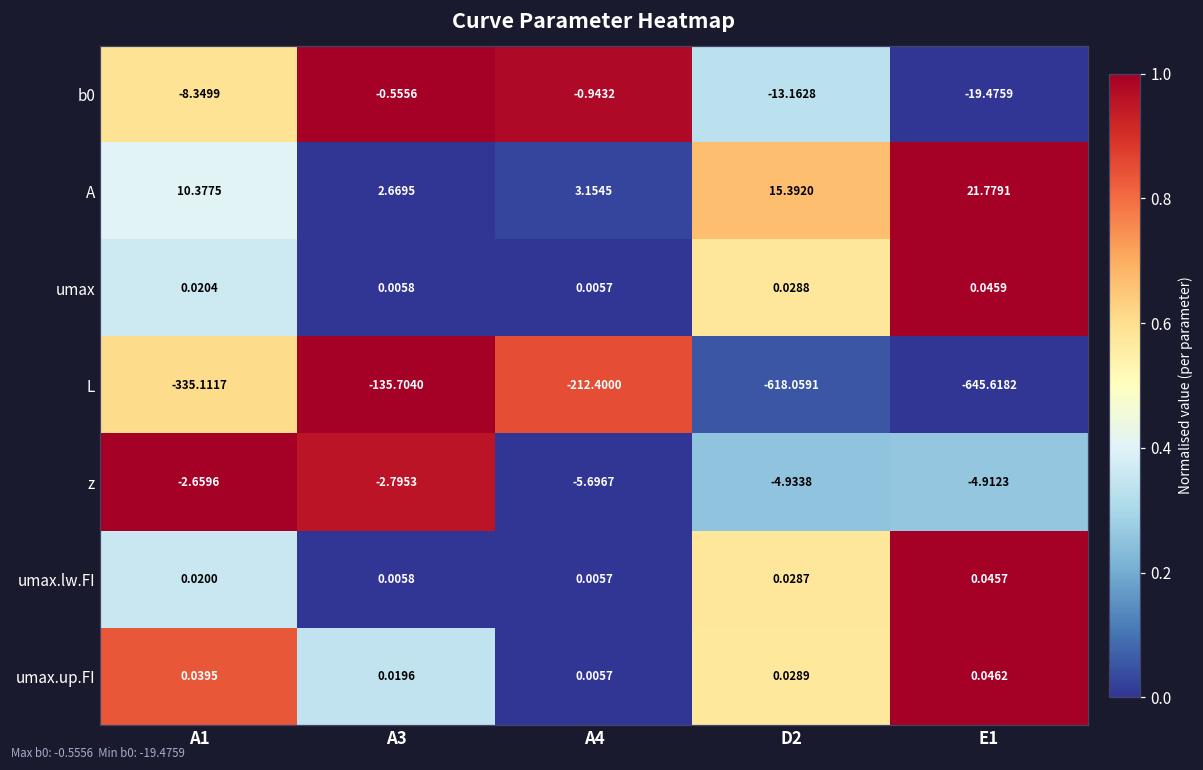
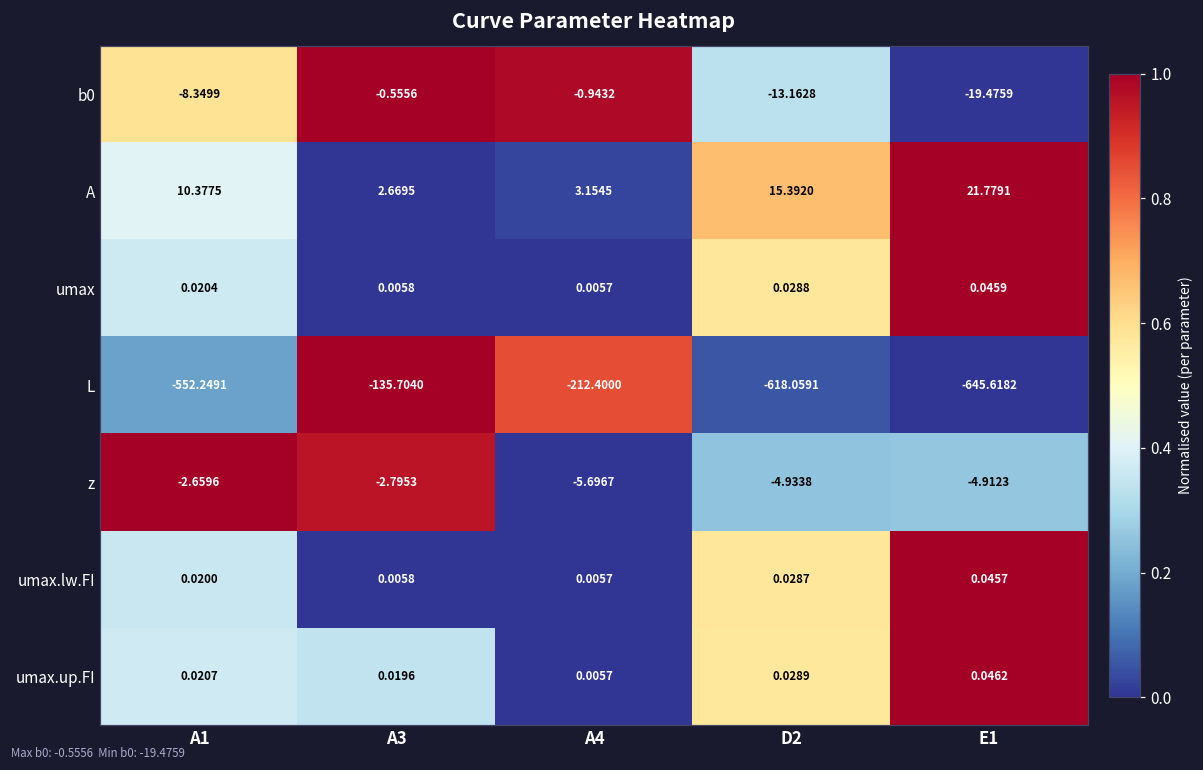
L, A1: -335.1117 -> -552.2491
umax.up.FI, A1: 0.0395 -> 0.0207
